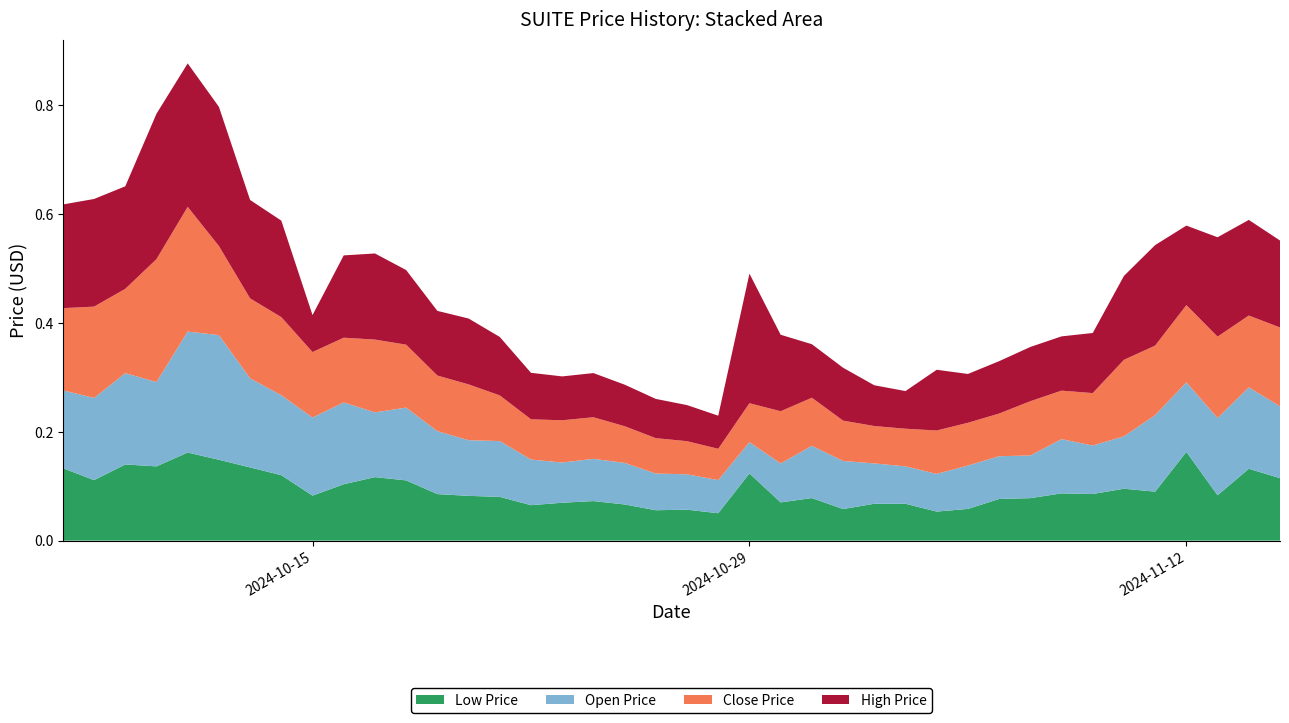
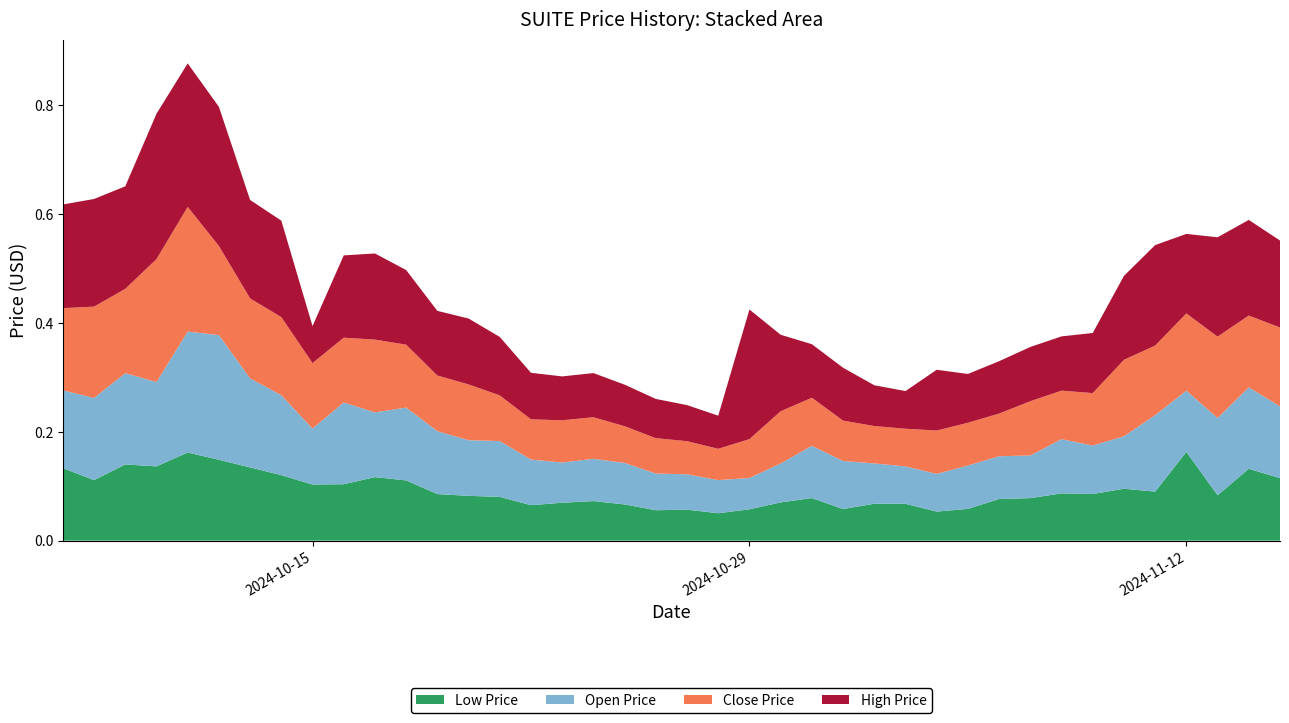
Low Price, 2024-10-15: 0.08 -> 0.10
Open Price, 2024-10-15: 0.14 -> 0.10
Low Price, 2024-10-29: 0.12 -> 0.06
Open Price, 2024-11-12: 0.13 -> 0.11
